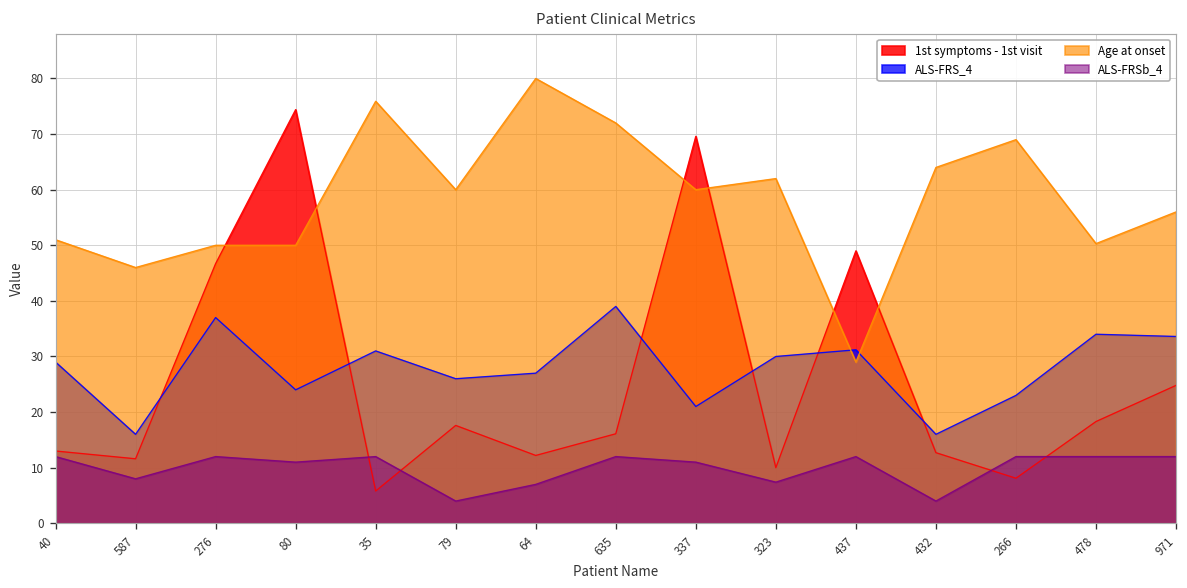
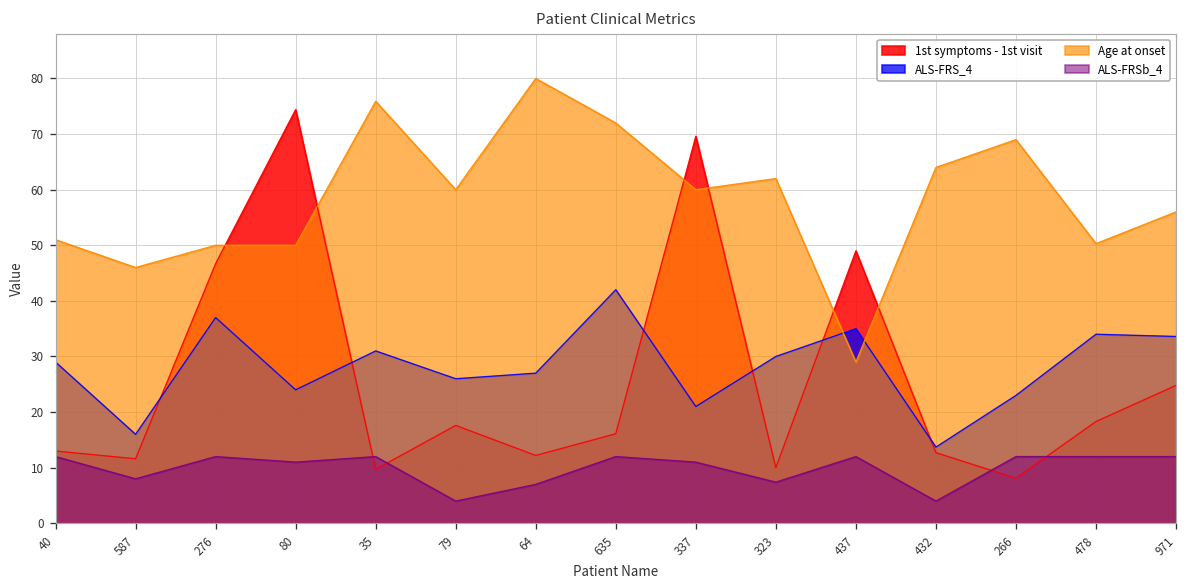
1st symptoms - 1st visit, 35: 6 -> 10
ALS-FRS_4, 635: 39 -> 42
ALS-FRS_4, 437: 31 -> 35
ALS-FRS_4, 432: 16 -> 14
